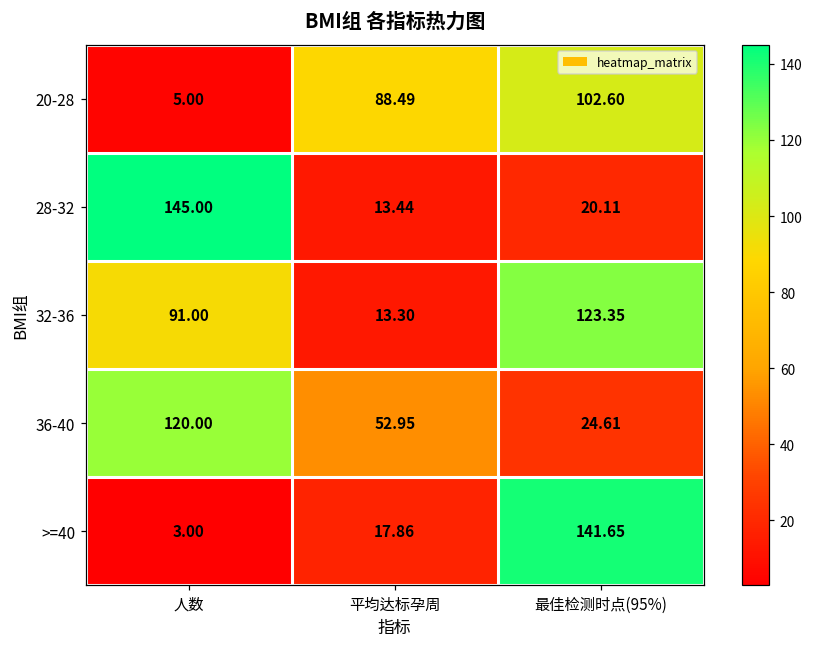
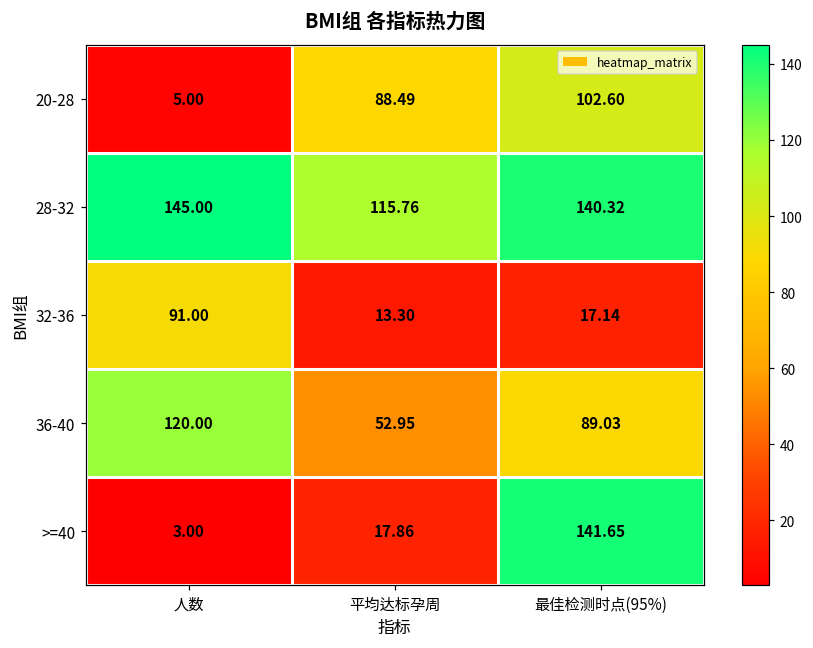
28-32, 平均达标孕周: 13.44 -> 115.76
28-32, 最佳检测时点(95%): 20.11 -> 140.32
32-36, 最佳检测时点(95%): 123.35 -> 17.14
36-40, 最佳检测时点(95%): 24.61 -> 89.03
